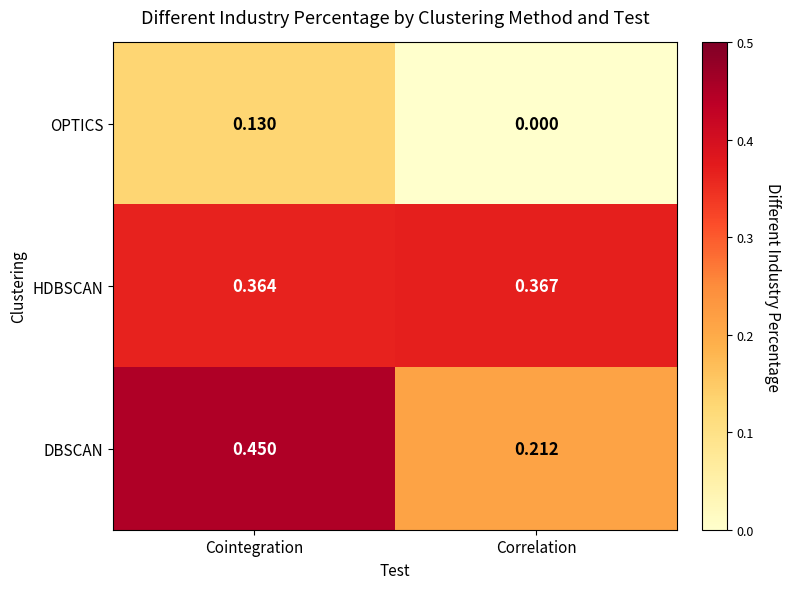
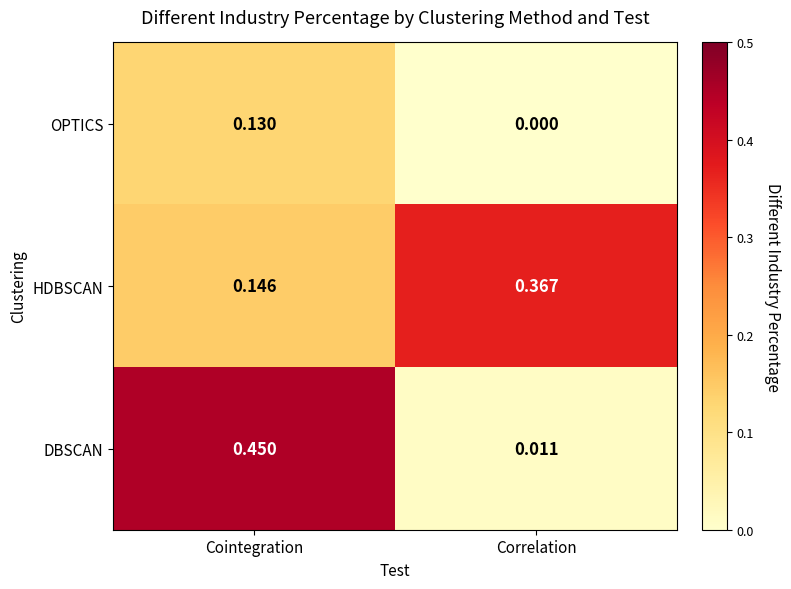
HDBSCAN, Cointegration: 0.364 -> 0.146
DBSCAN, Correlation: 0.212 -> 0.011
